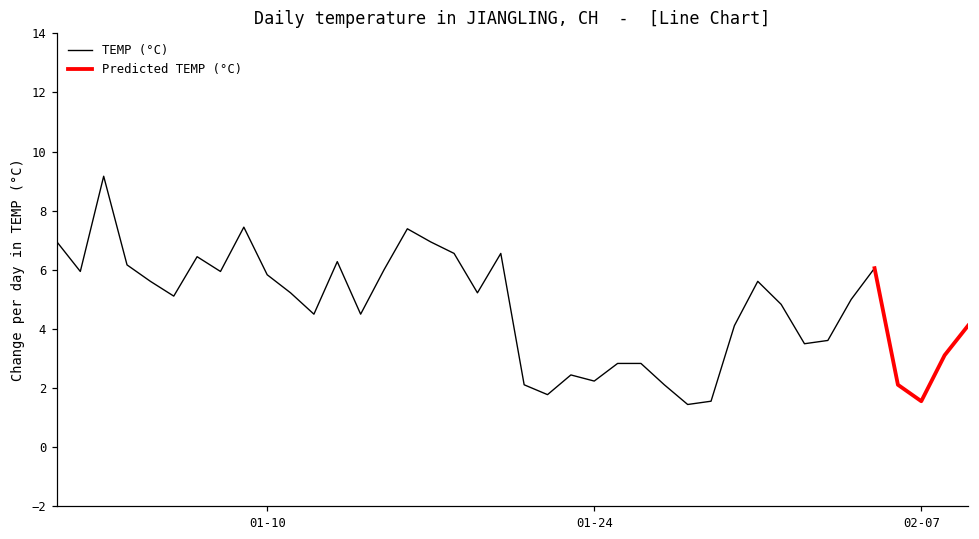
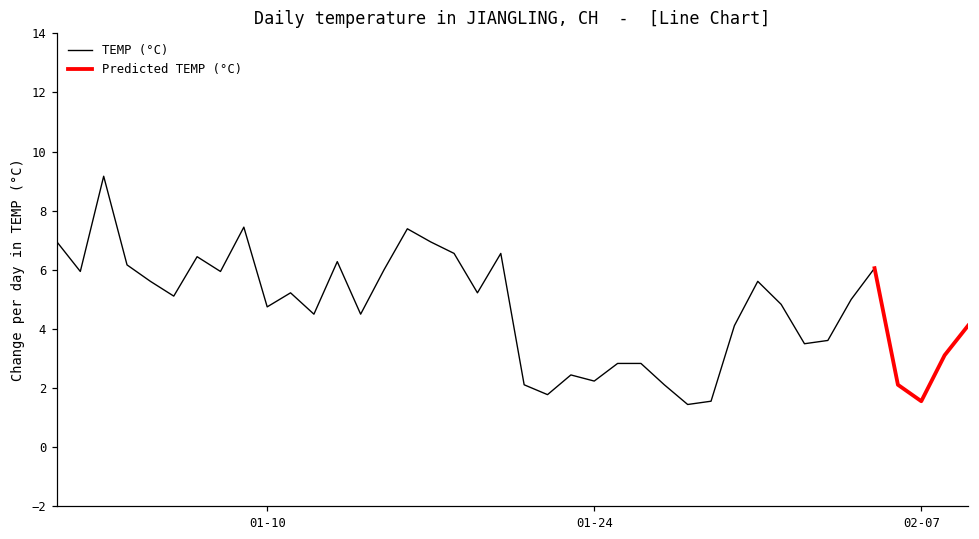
TEMP (°C), 01-10: 5.8 -> 4.7
